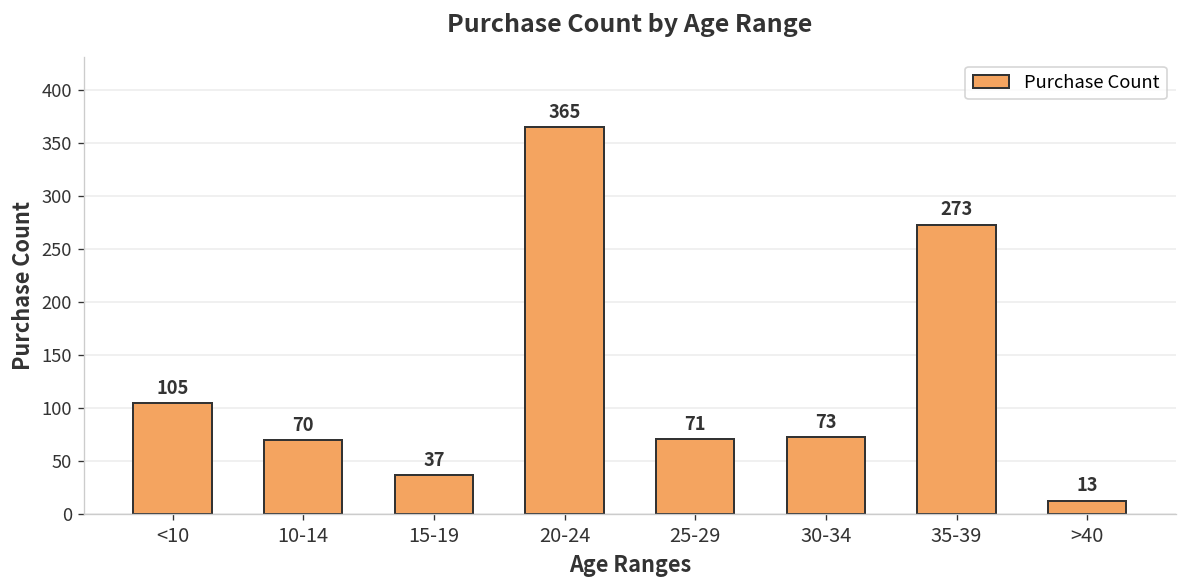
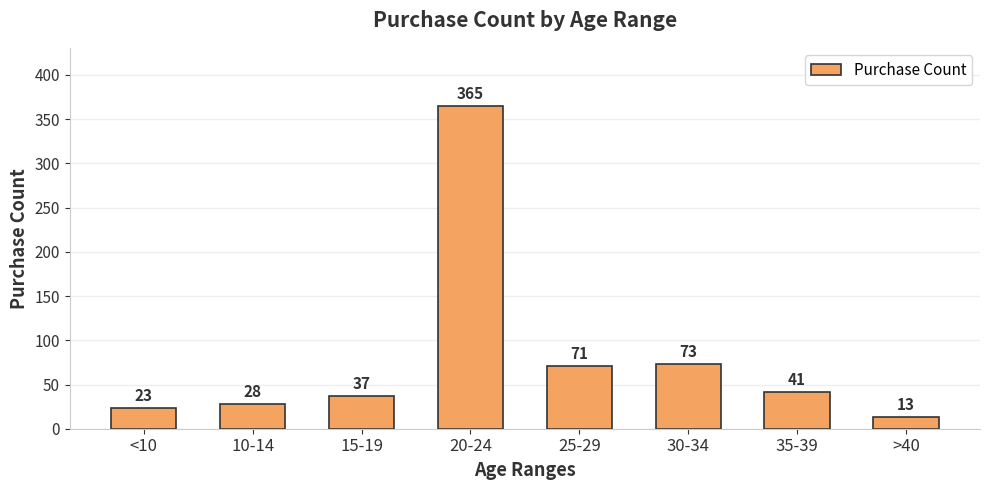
<10: 105 -> 23
10-14: 70 -> 28
35-39: 273 -> 41
